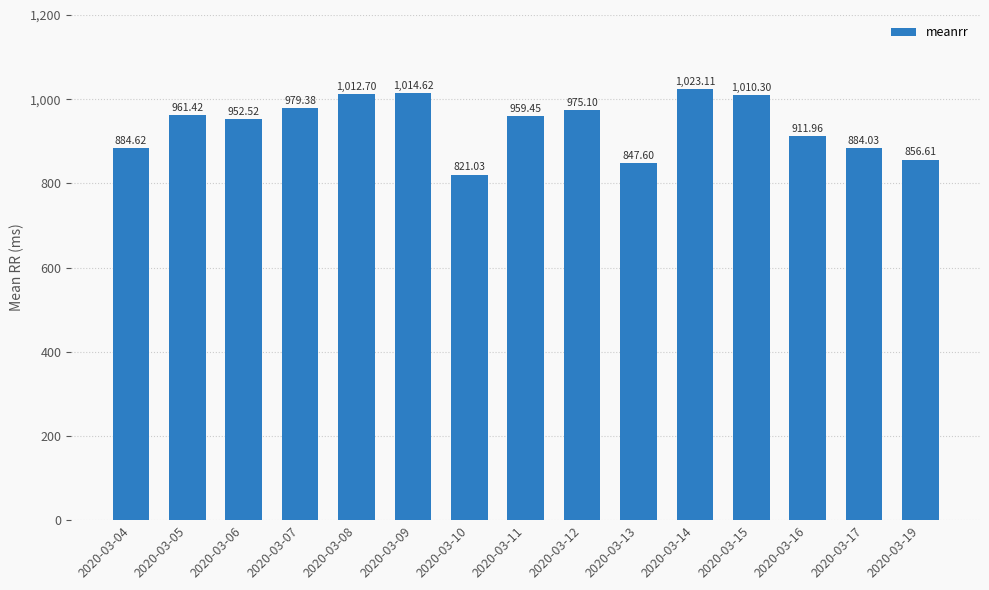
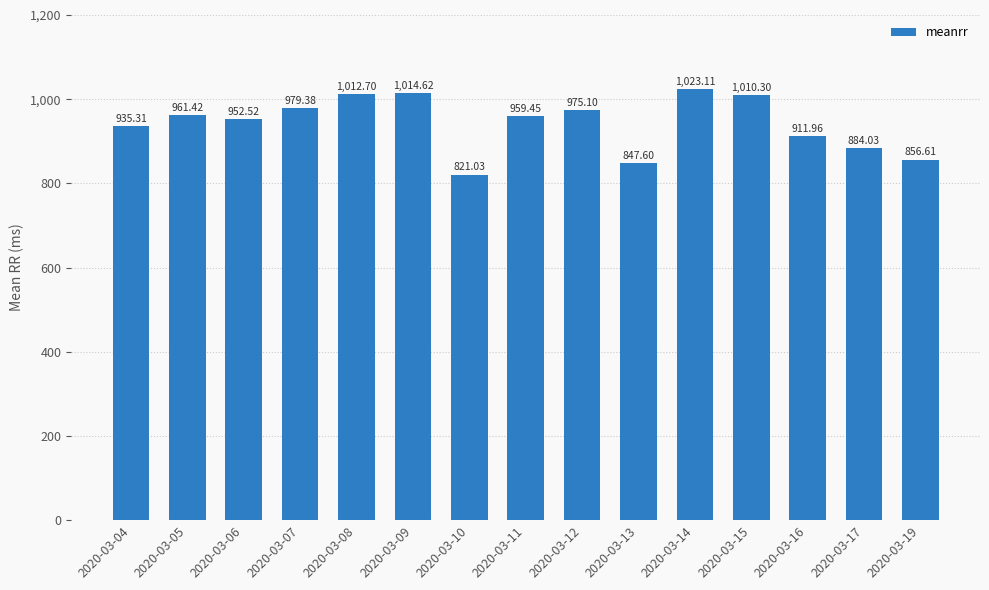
2020-03-04: 884.62 -> 935.31
